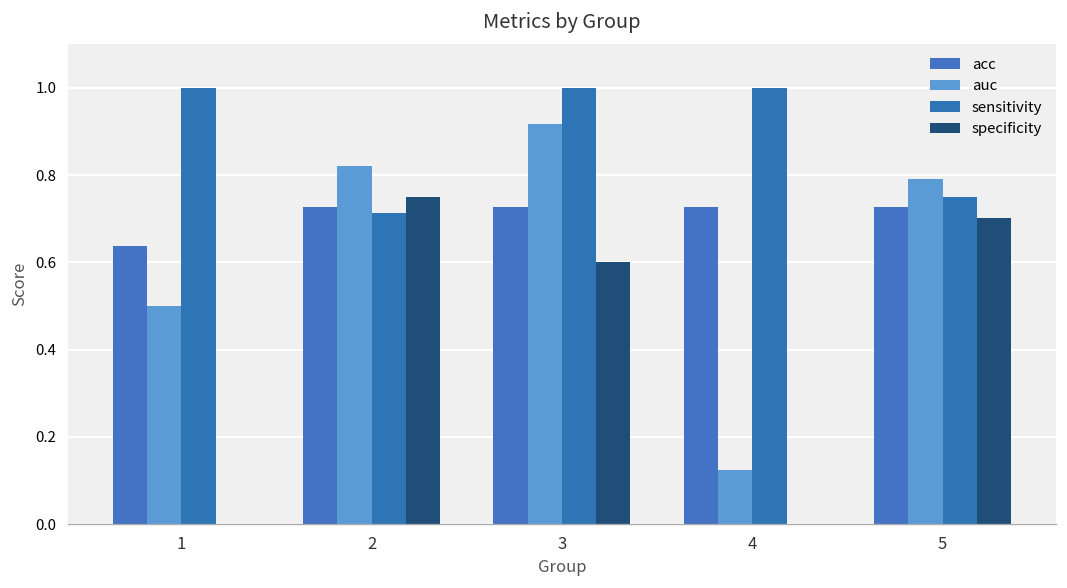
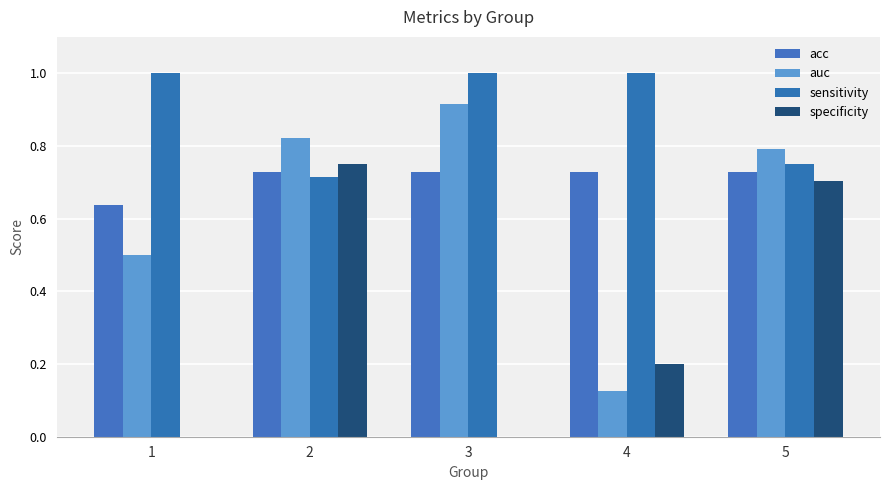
specificity, 3: 0.6 -> 0.0
specificity, 4: 0.0 -> 0.2
